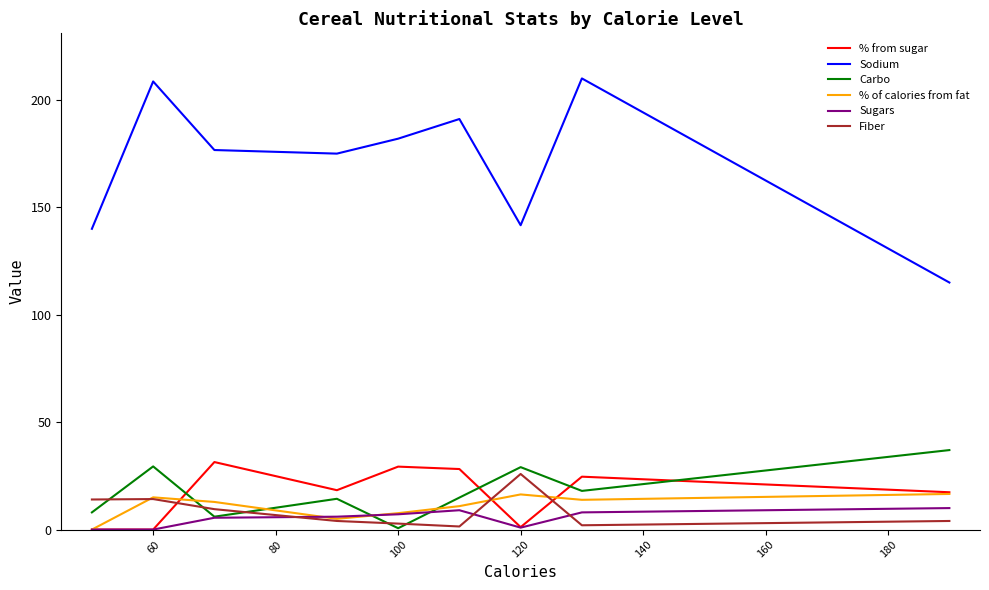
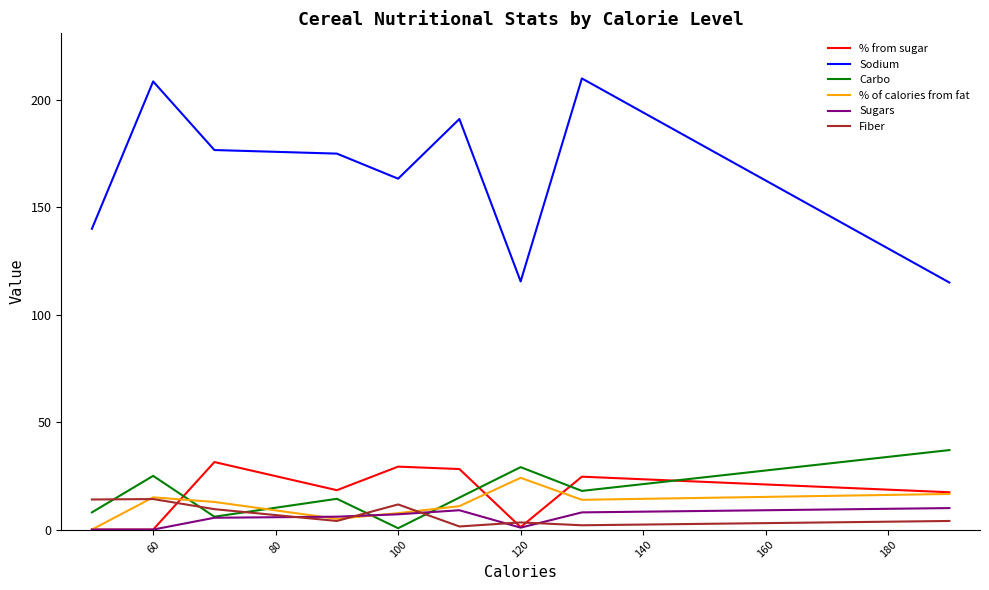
Carbo, 60: 29 -> 25
Sodium, 100: 182 -> 163
Fiber, 100: 3 -> 12
Sodium, 120: 142 -> 116
% of calories from fat, 120: 16 -> 24
Fiber, 120: 26 -> 3
